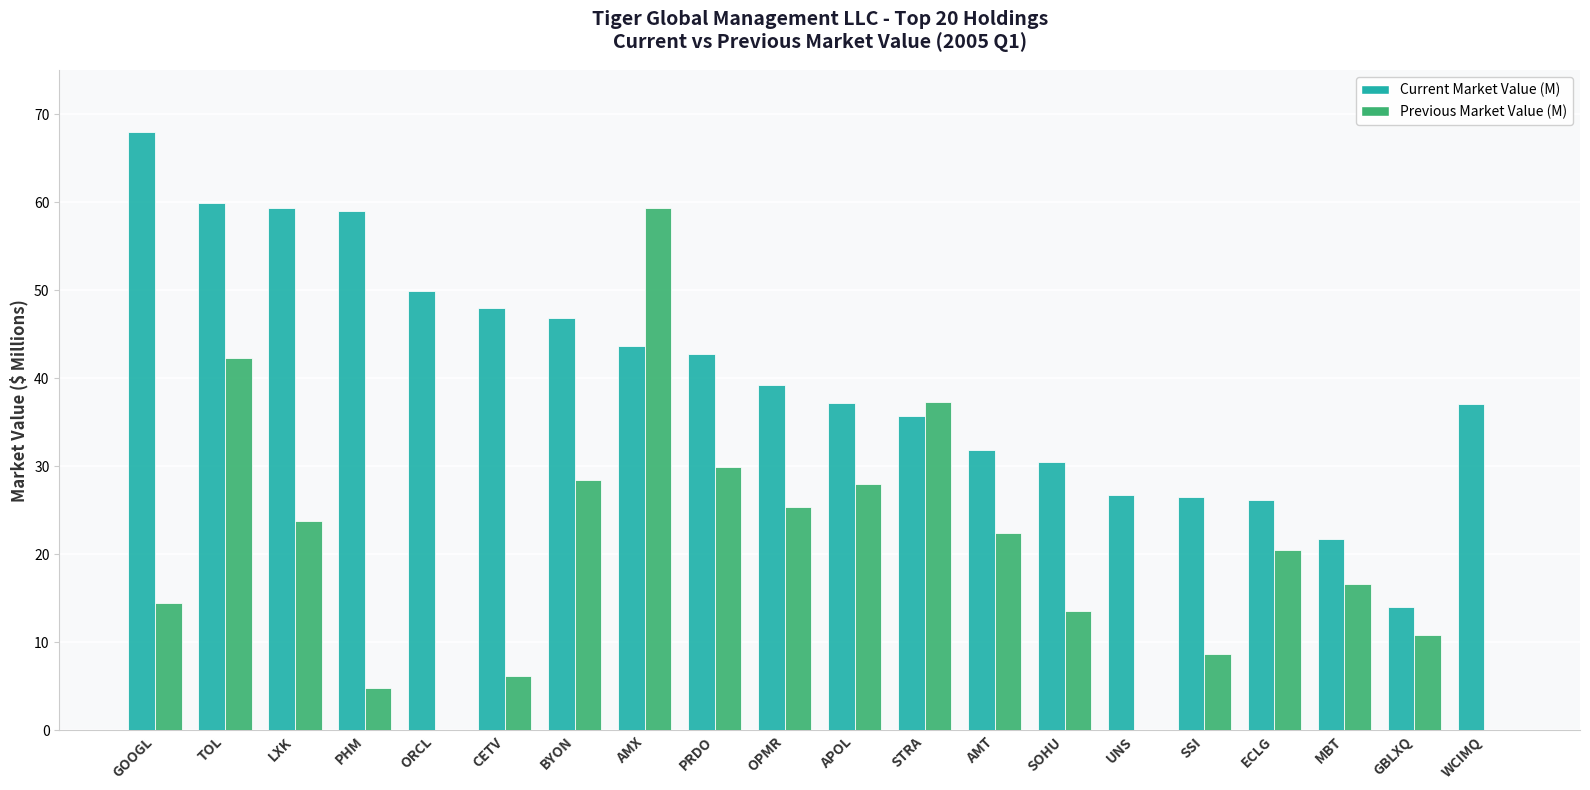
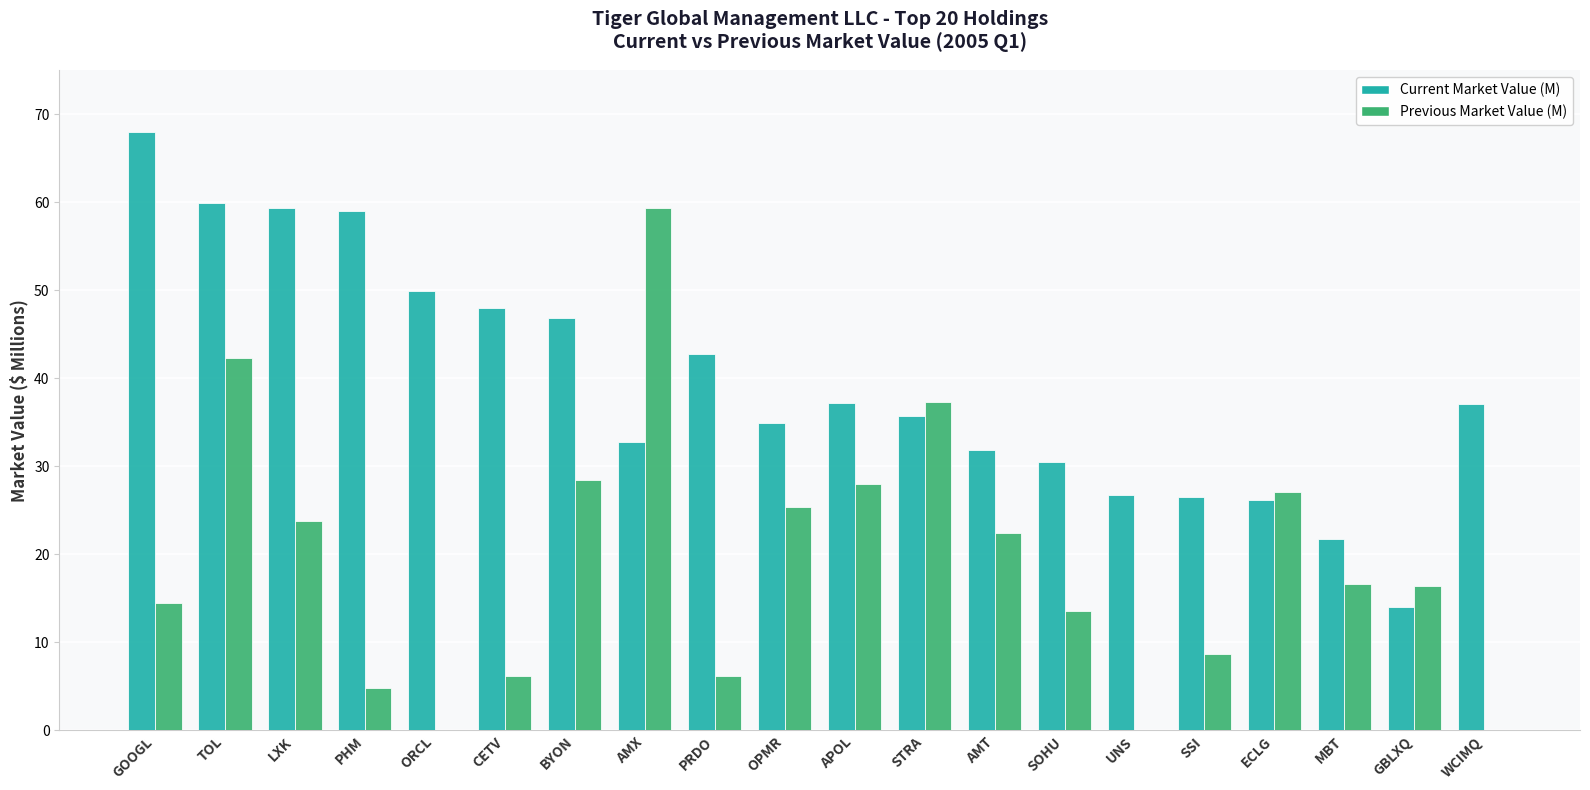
Current Market Value (M), AMX: 44 -> 33
Previous Market Value (M), PRDO: 30 -> 6
Current Market Value (M), OPMR: 39 -> 35
Previous Market Value (M), ECLG: 20 -> 27
Previous Market Value (M), GBLXQ: 11 -> 16
